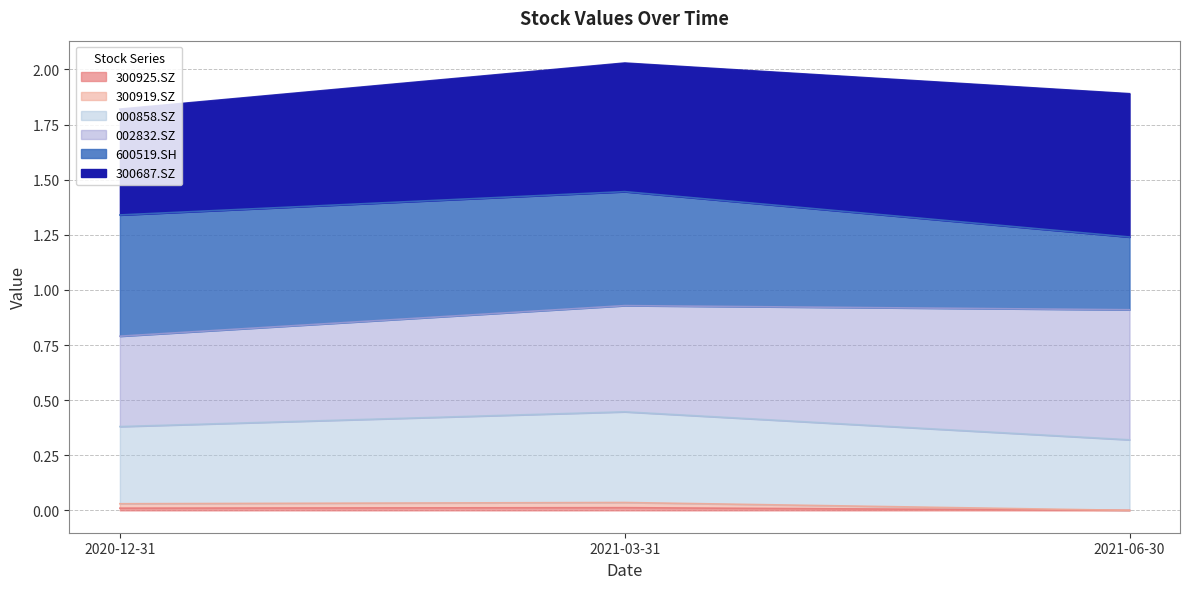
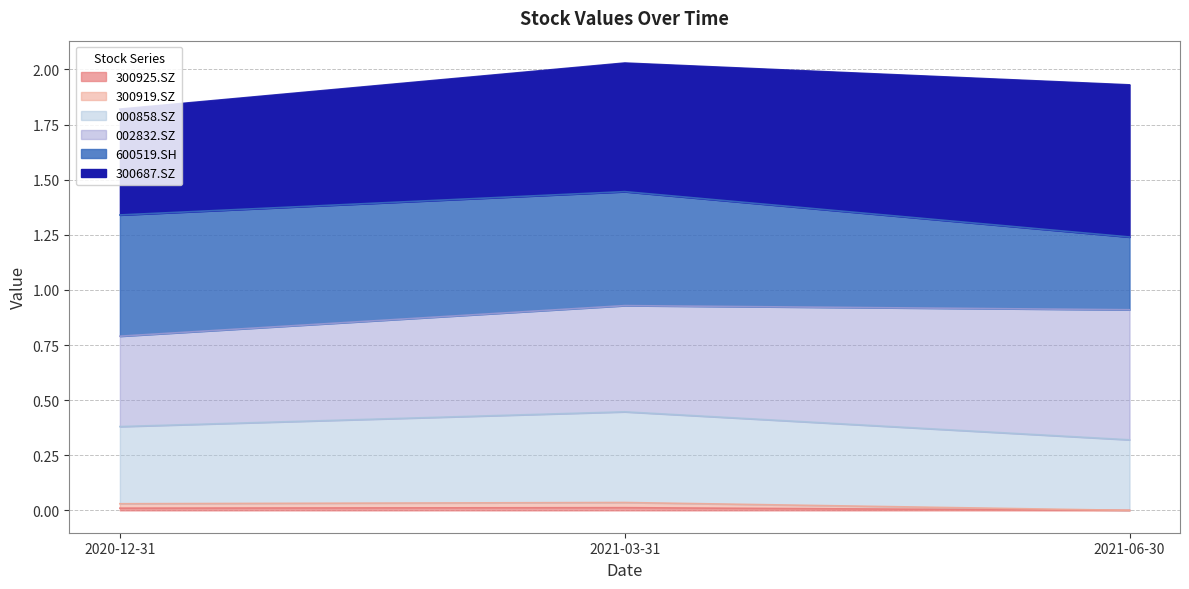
300687.SZ, 2021-06-30: 0.65 -> 0.69
